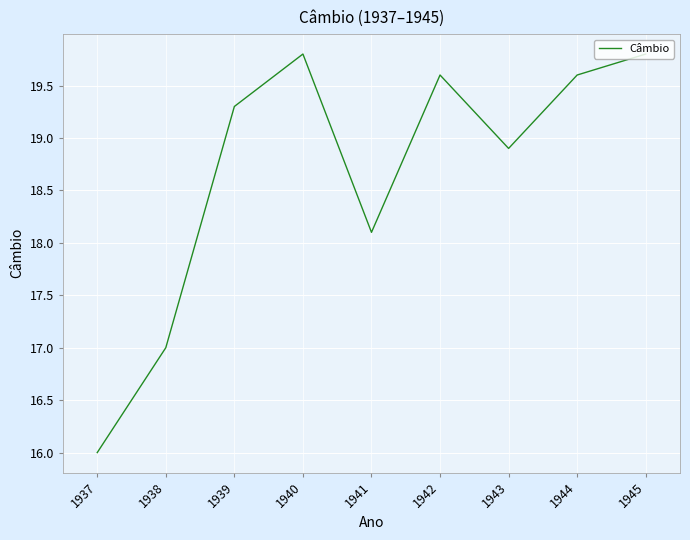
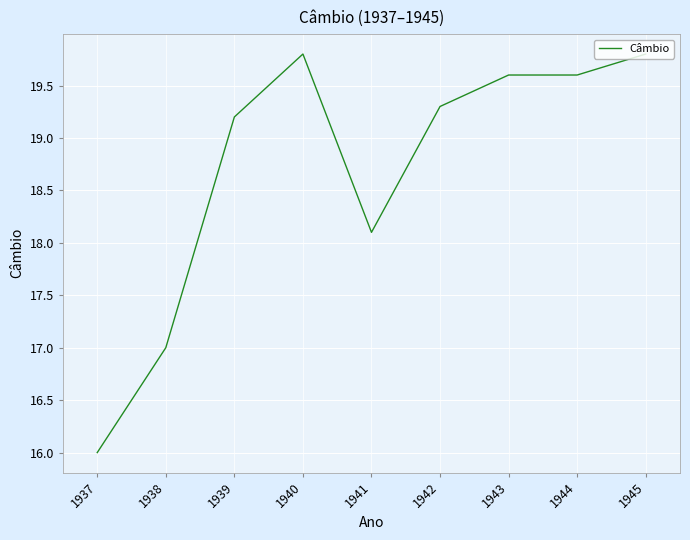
1939: 19.3 -> 19.2
1942: 19.6 -> 19.3
1943: 18.9 -> 19.6
